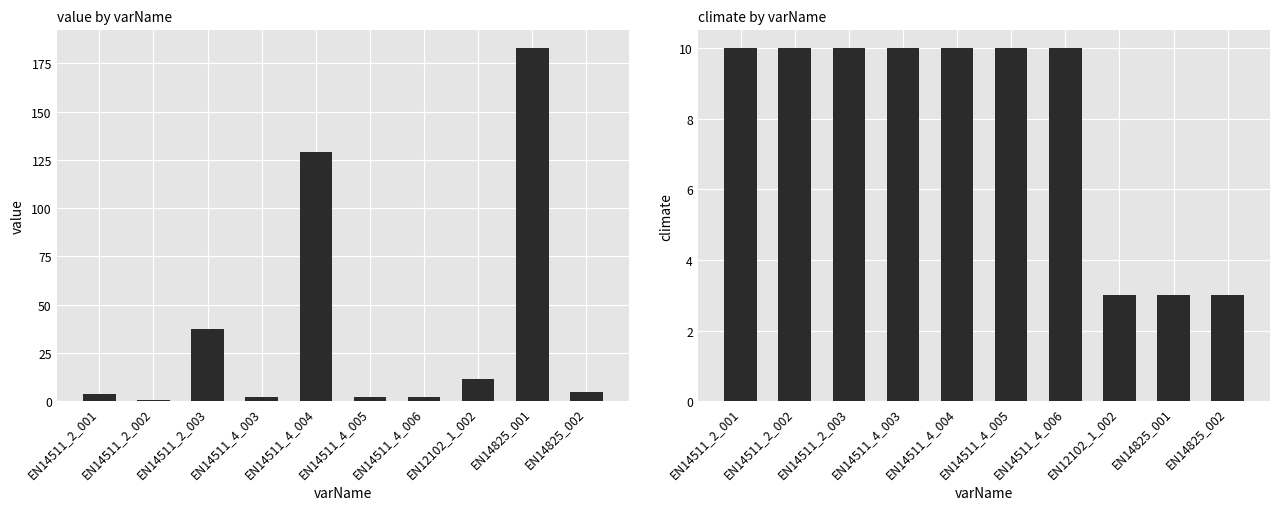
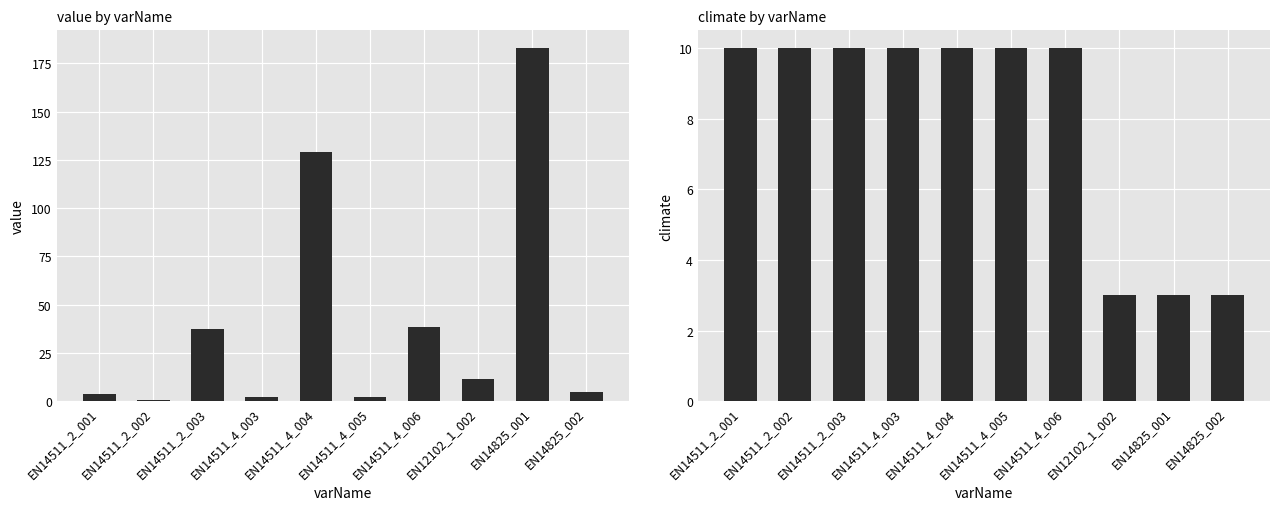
value by varName, EN14511_4_006: 2 -> 39
